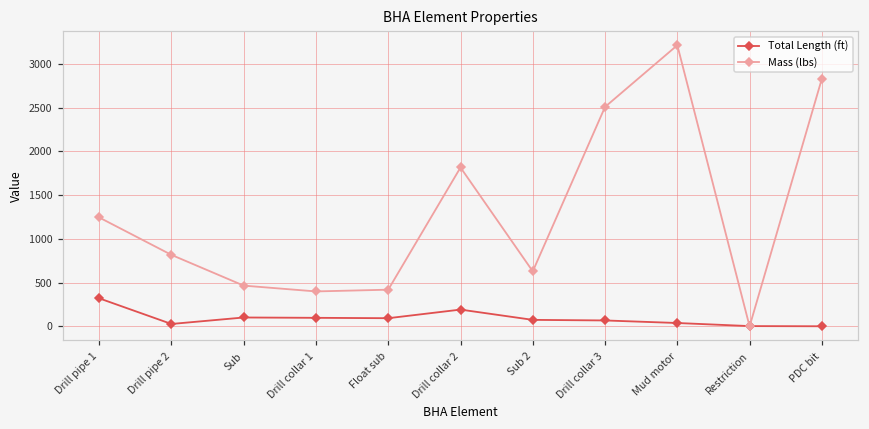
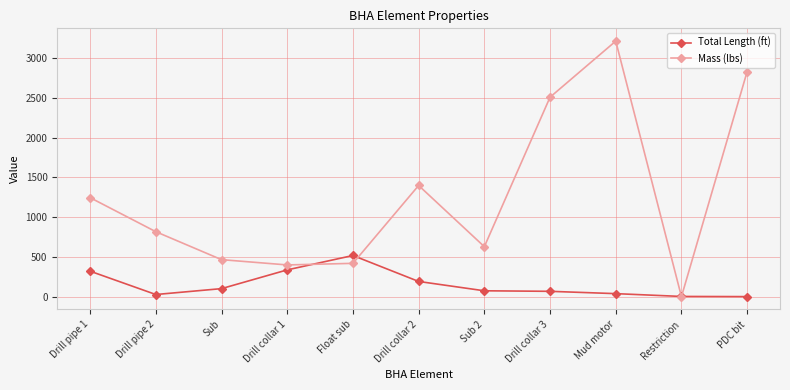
Total Length (ft), Drill collar 1: 100 -> 300
Total Length (ft), Float sub: 100 -> 500
Mass (lbs), Drill collar 2: 1800 -> 1400
